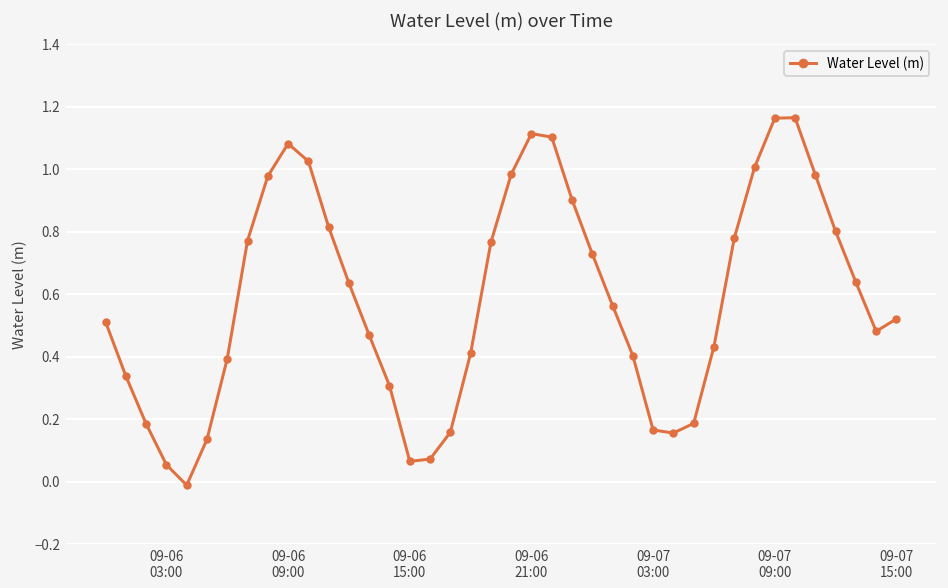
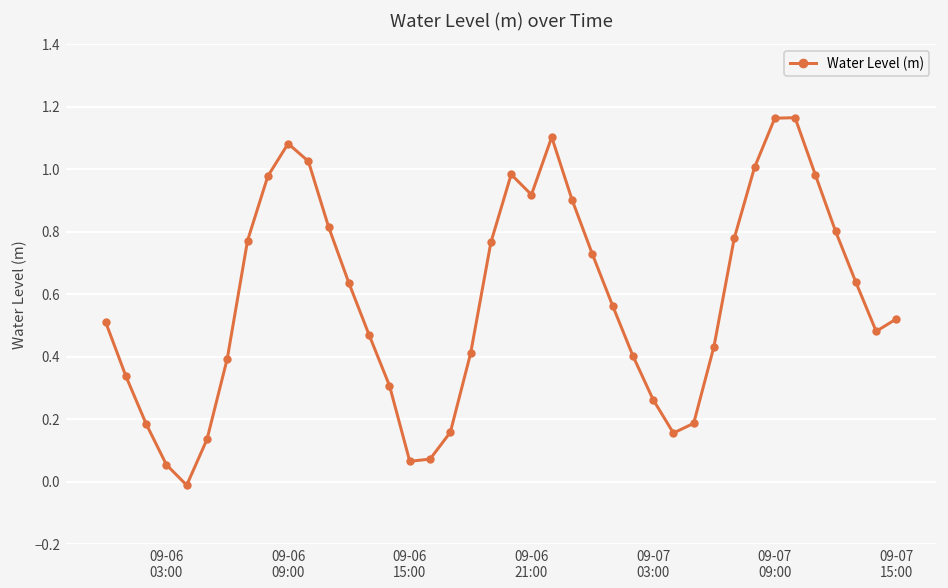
09-06 21:00: 1.11 -> 0.92
09-07 03:00: 0.17 -> 0.26
